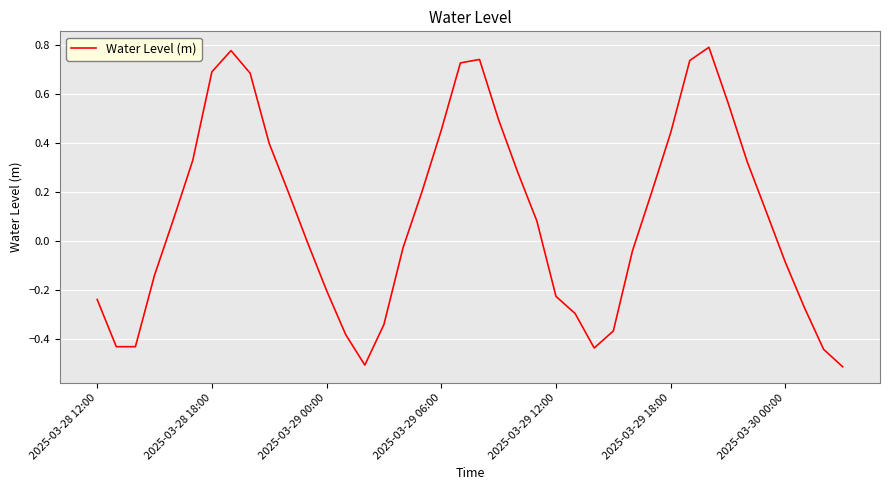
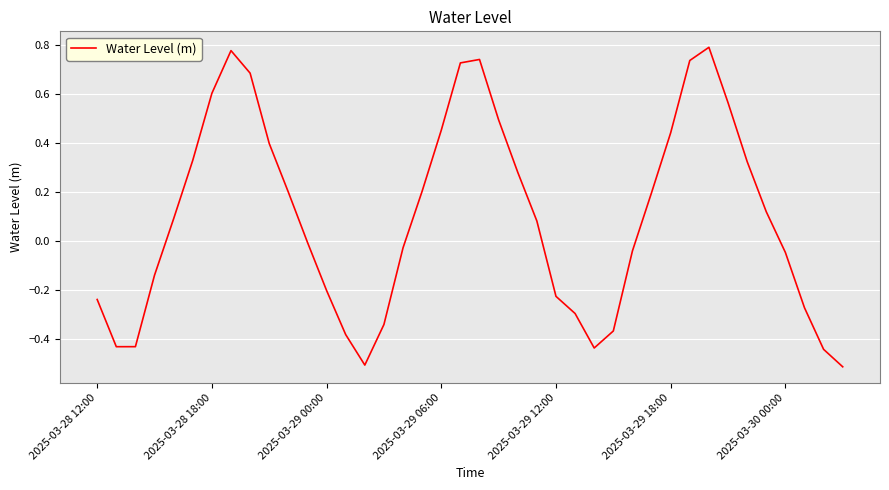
2025-03-28 18:00: 0.69 -> 0.60
2025-03-30 00:00: -0.09 -> -0.05
